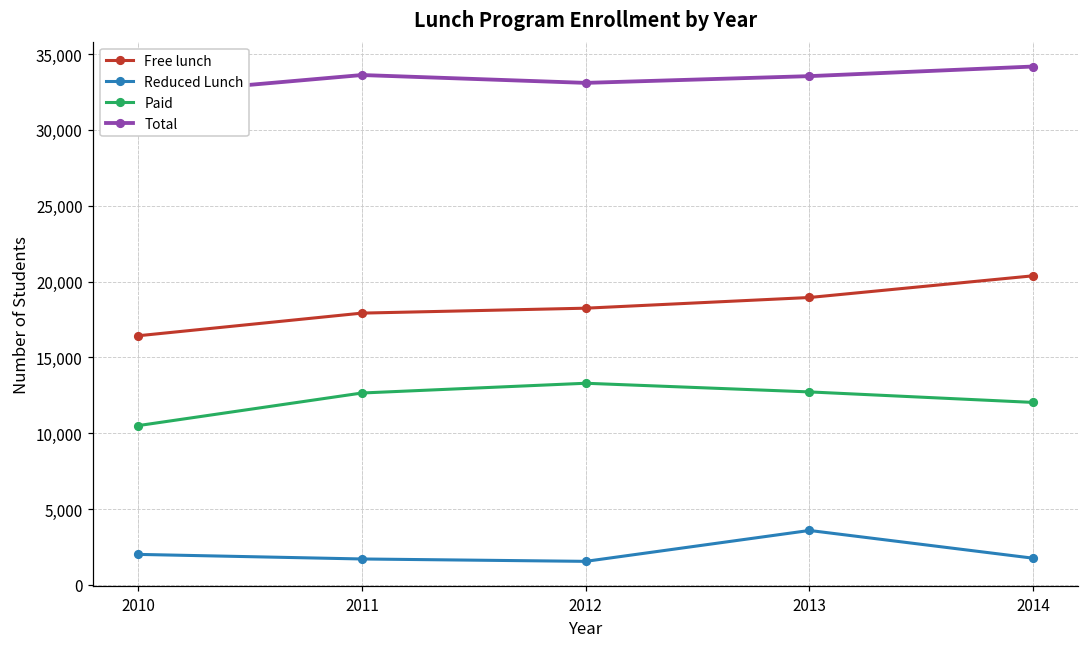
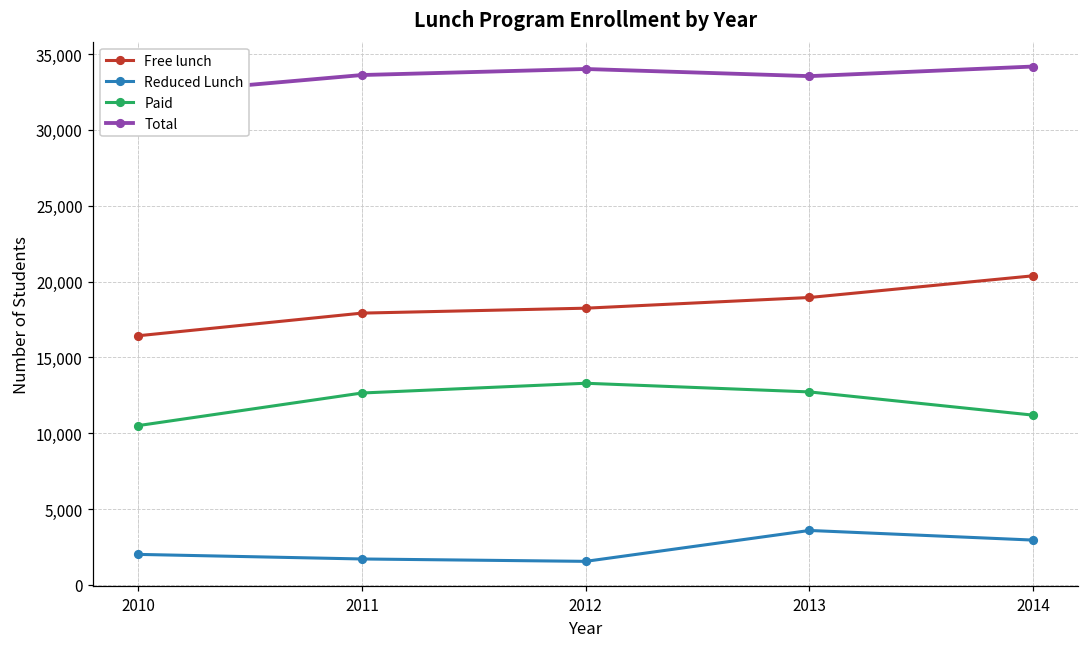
Total, 2012: 33,100 -> 34,000
Reduced Lunch, 2014: 1,800 -> 3,000
Paid, 2014: 12,000 -> 11,200
